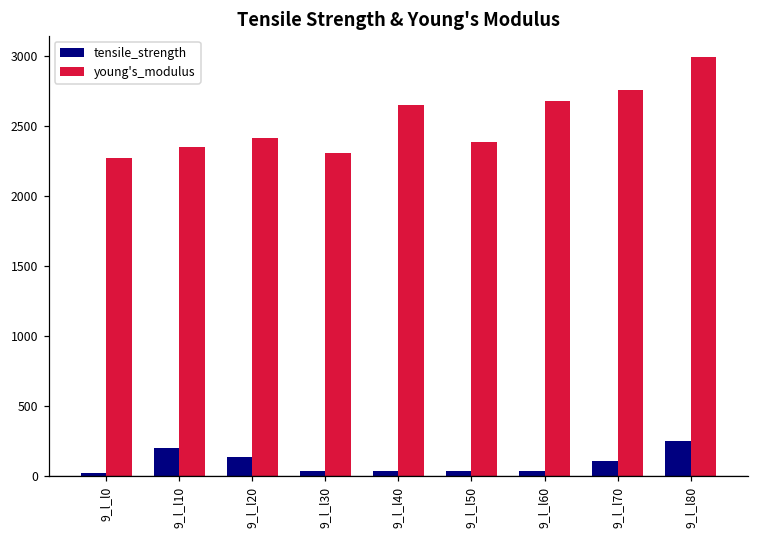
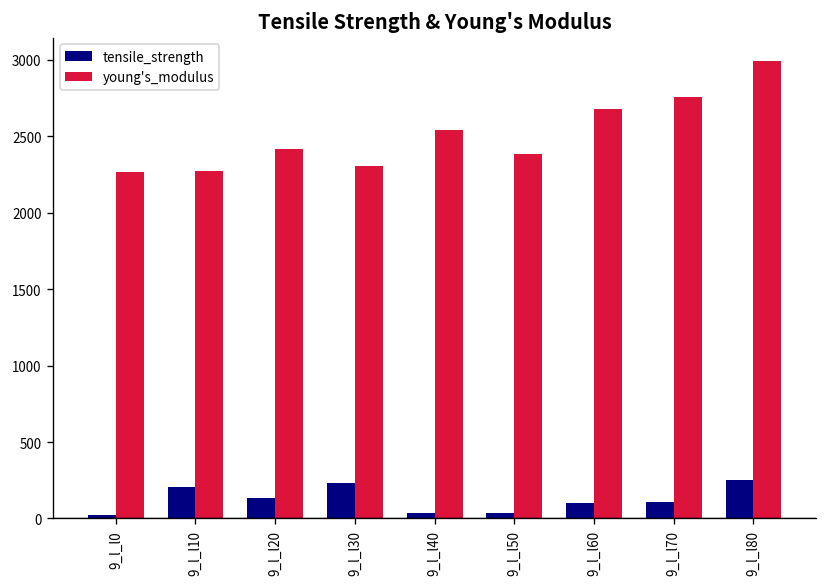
young's_modulus, 9_l_l10: 2350 -> 2280
tensile_strength, 9_l_l30: 40 -> 230
young's_modulus, 9_l_l40: 2650 -> 2540
tensile_strength, 9_l_l60: 40 -> 100
